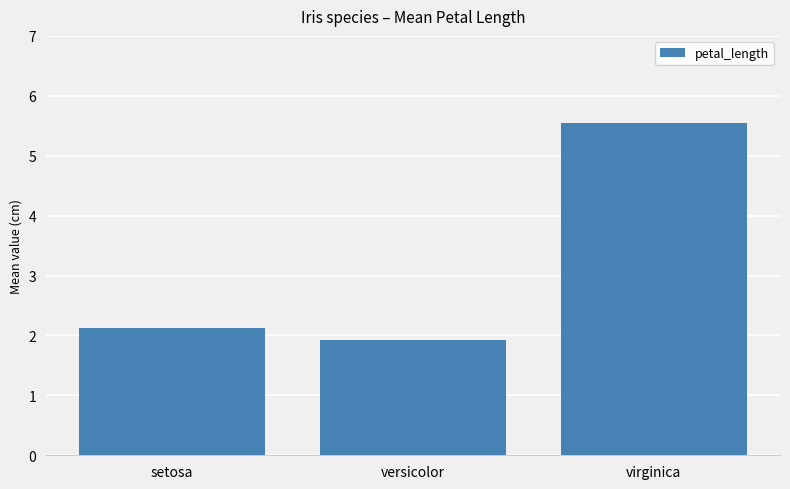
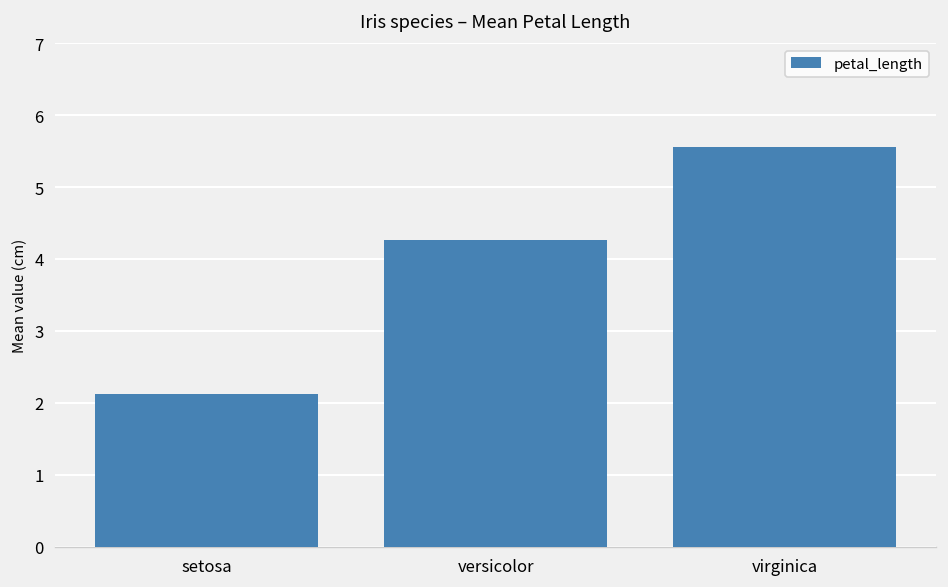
versicolor: 1.9 -> 4.3
